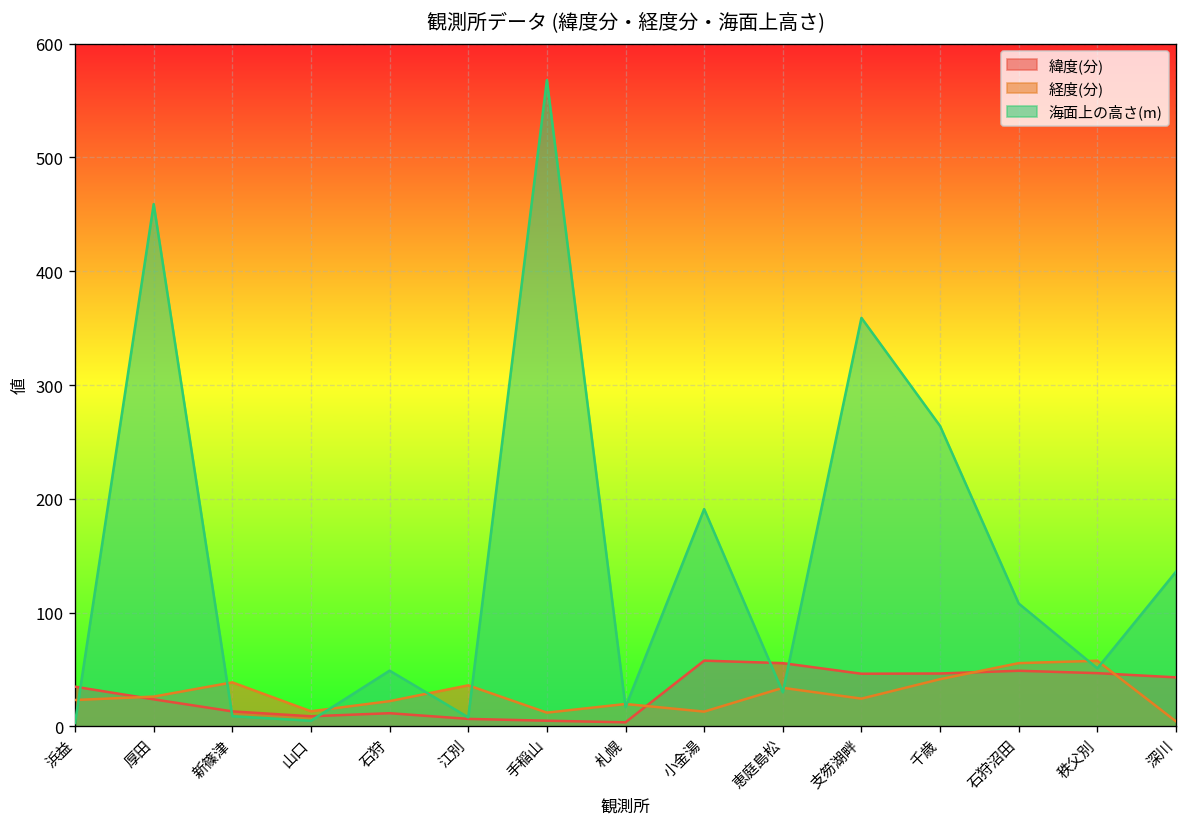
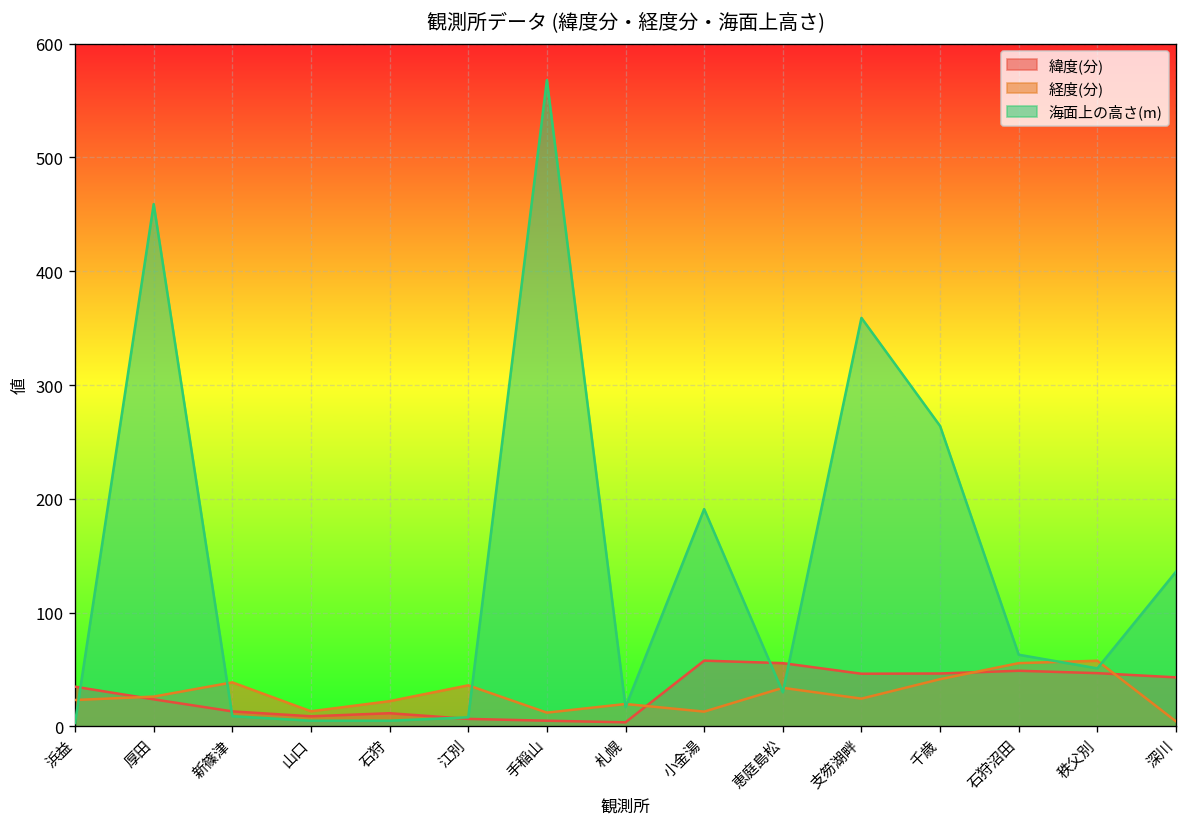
海面上の高さ(m), 石狩: 50 -> 10
海面上の高さ(m), 石狩沼田: 110 -> 60
